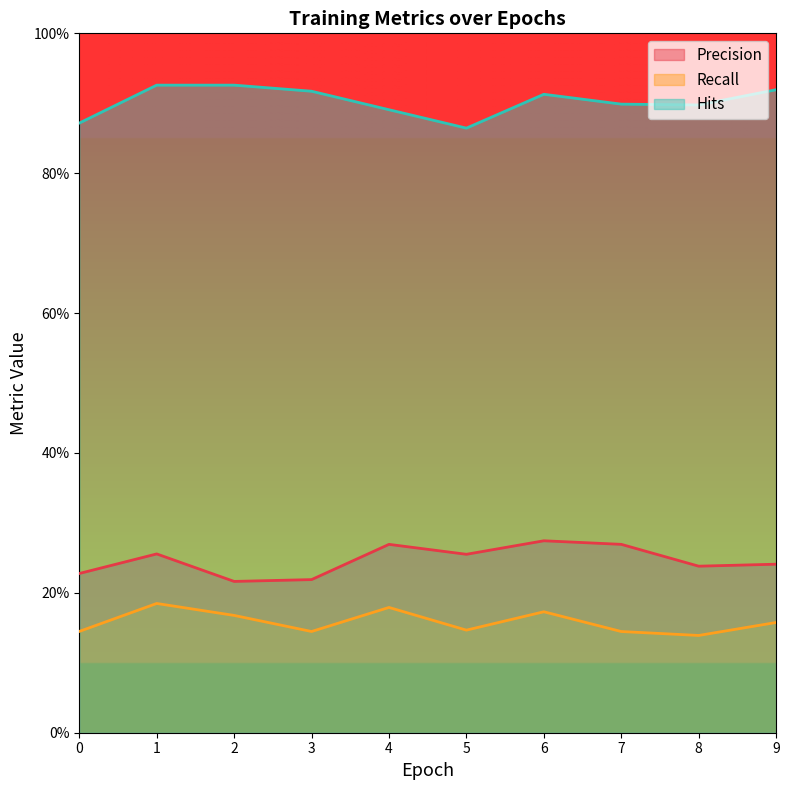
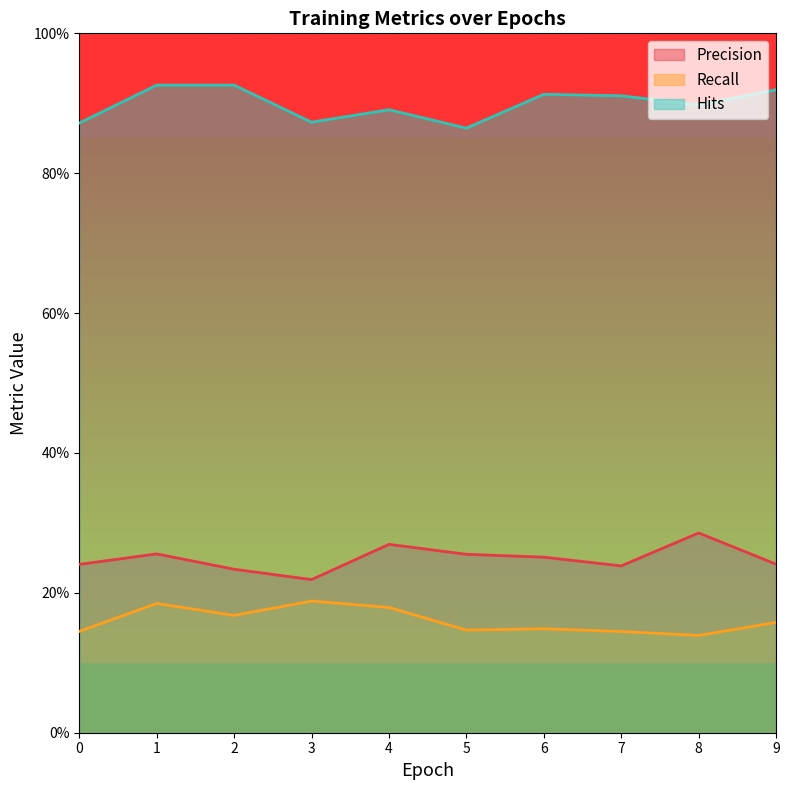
Precision, 0: 23% -> 24%
Precision, 2: 22% -> 23%
Recall, 3: 14% -> 19%
Hits, 3: 92% -> 87%
Precision, 6: 27% -> 25%
Recall, 6: 17% -> 15%
Precision, 7: 27% -> 24%
Hits, 7: 90% -> 91%
Precision, 8: 24% -> 29%
